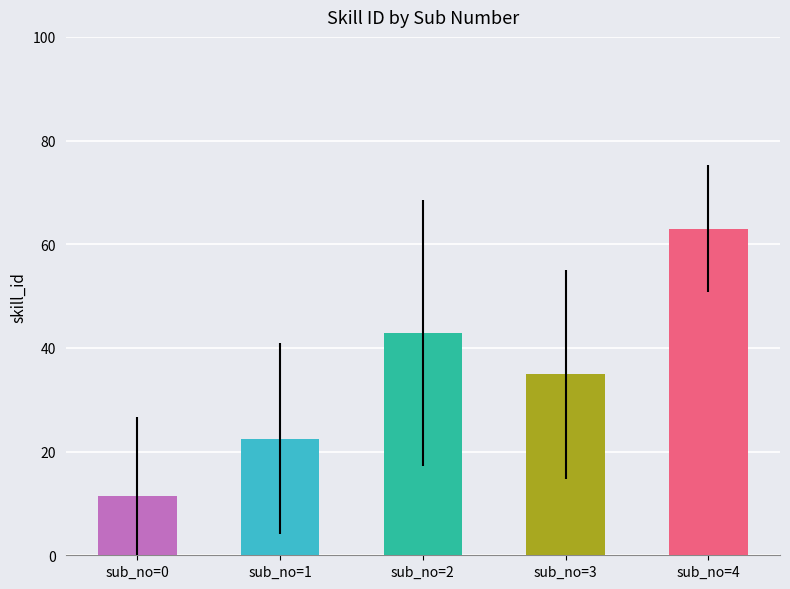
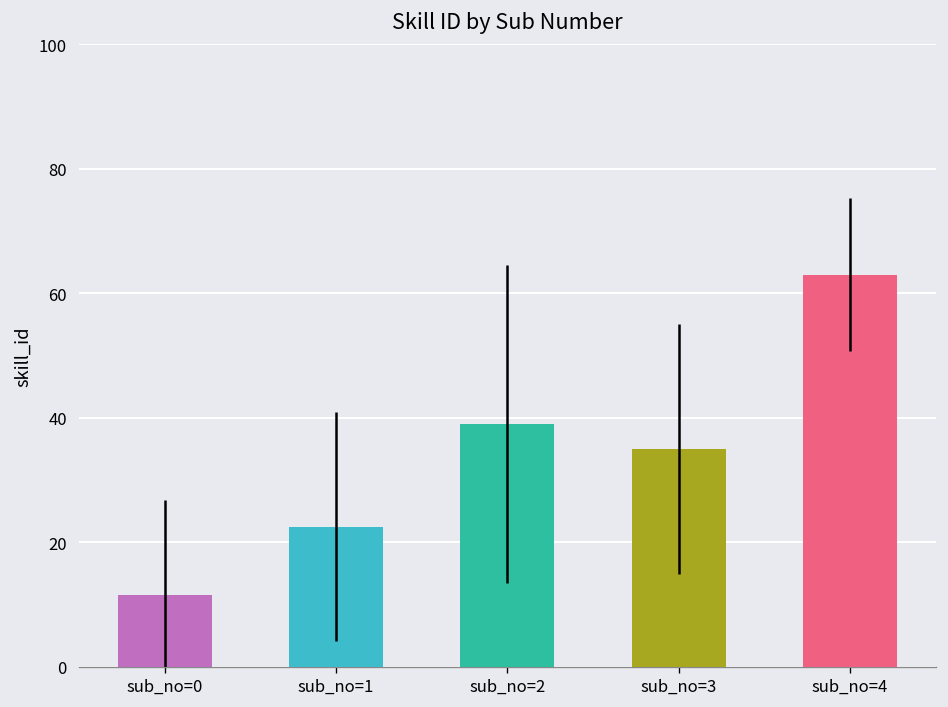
sub_no=2: 43 -> 39
